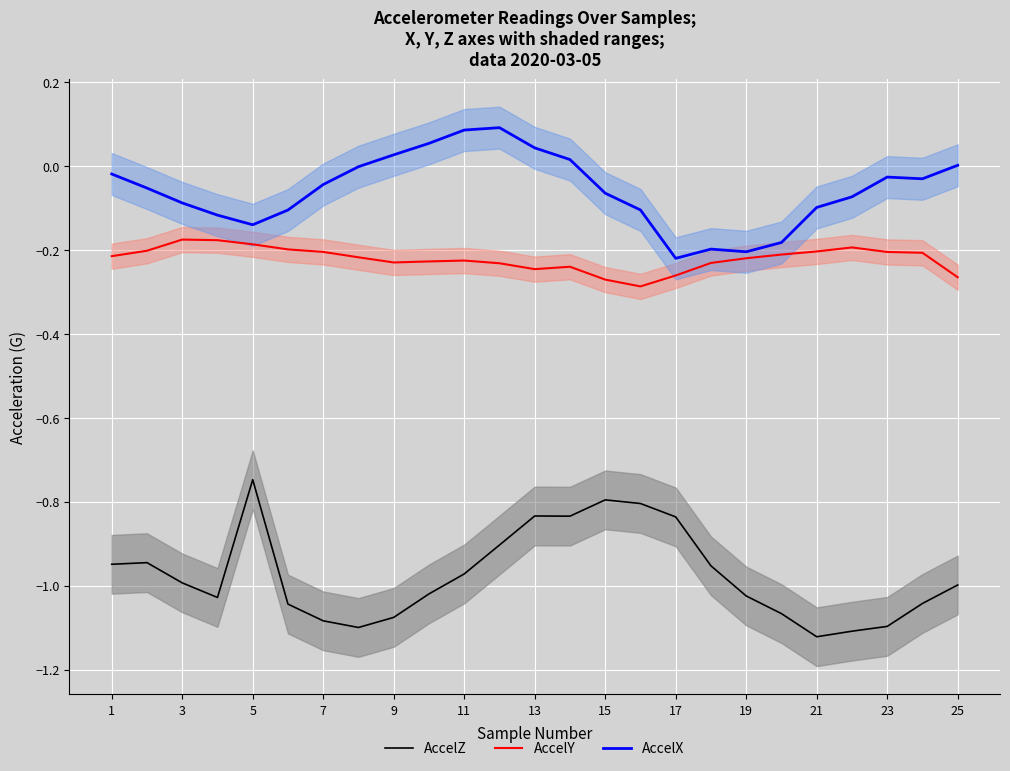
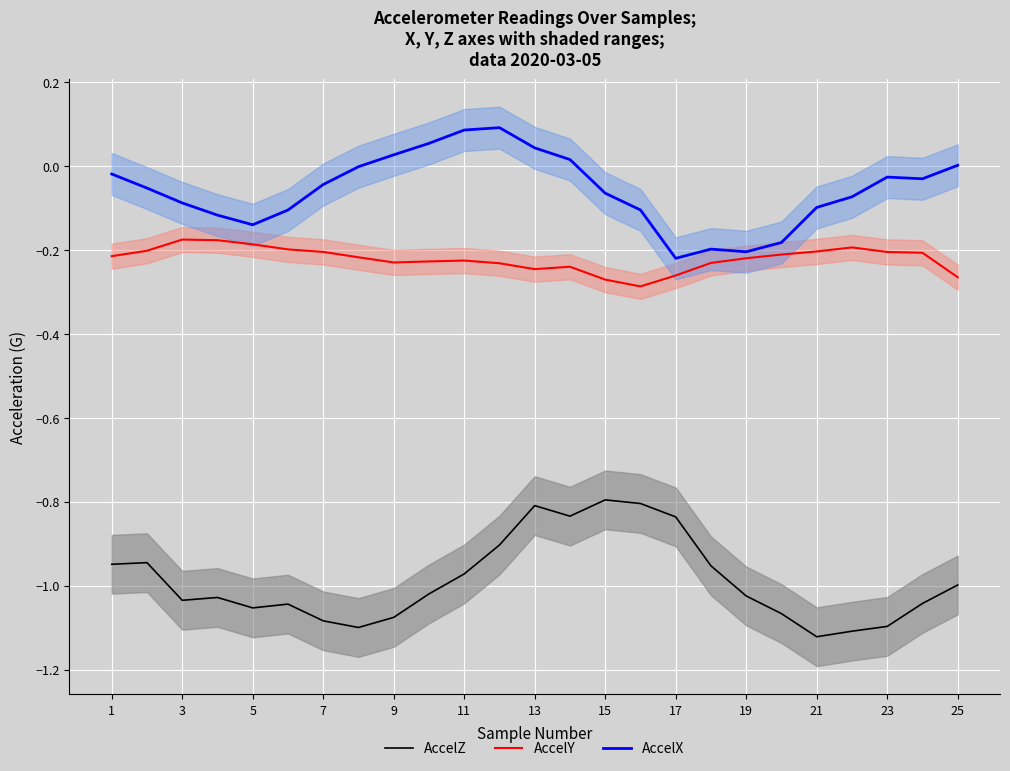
AccelZ, 3: -0.99 -> -1.04
AccelZ, 5: -0.75 -> -1.05
AccelZ, 13: -0.83 -> -0.81
